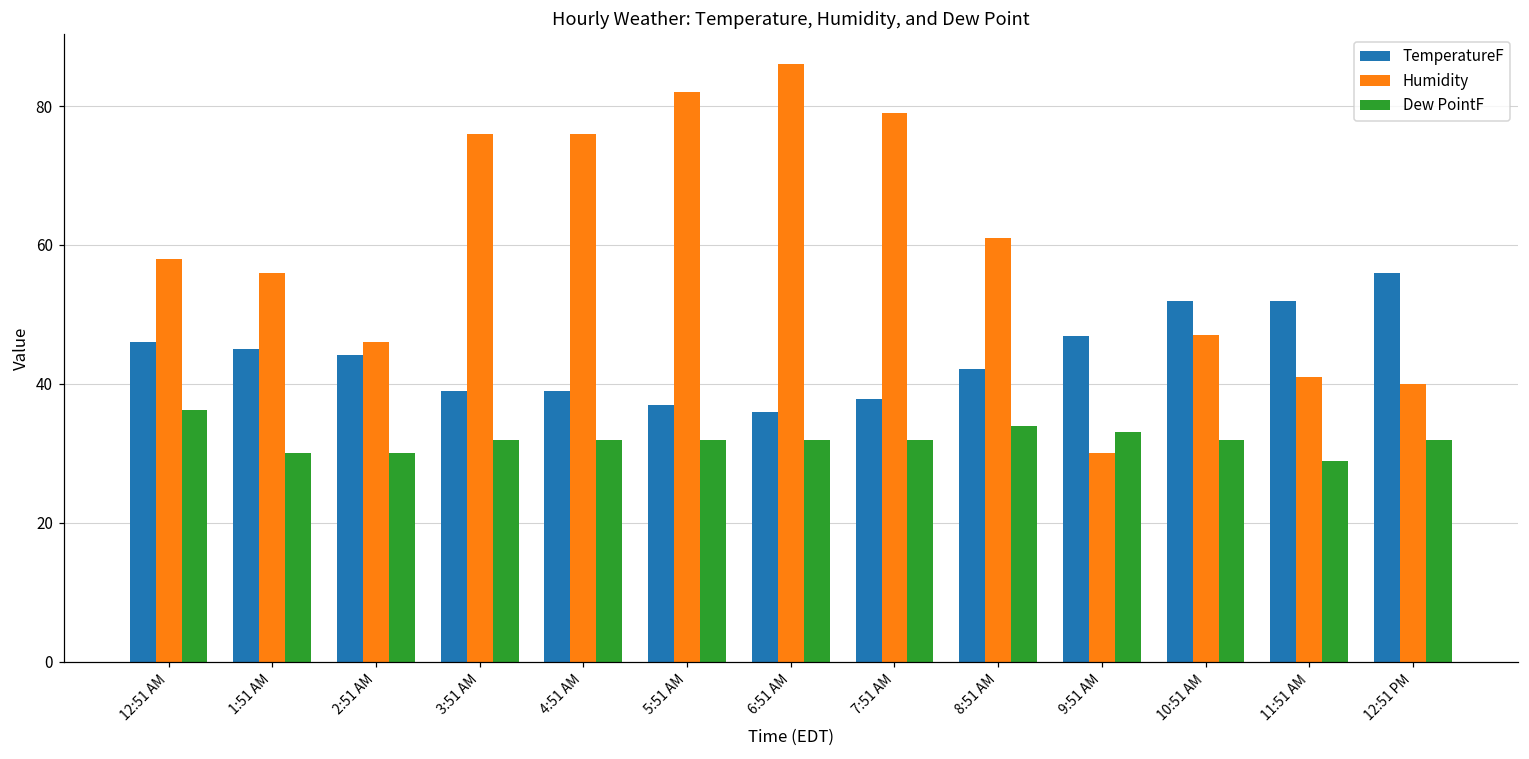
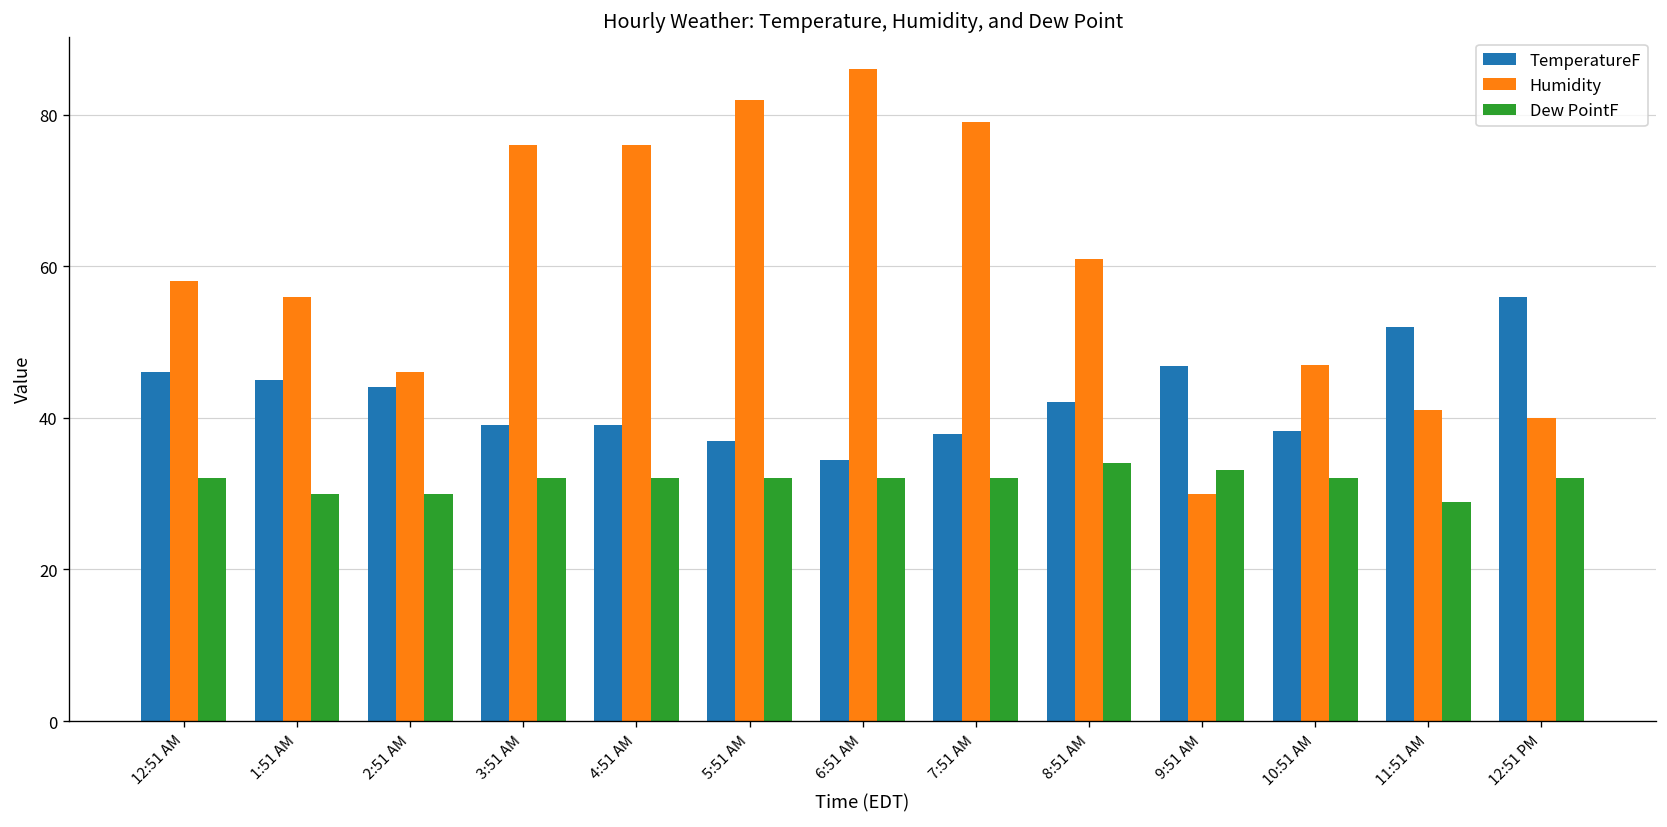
Dew PointF, 12:51 AM: 36 -> 32
TemperatureF, 6:51 AM: 36 -> 35
TemperatureF, 10:51 AM: 52 -> 38
